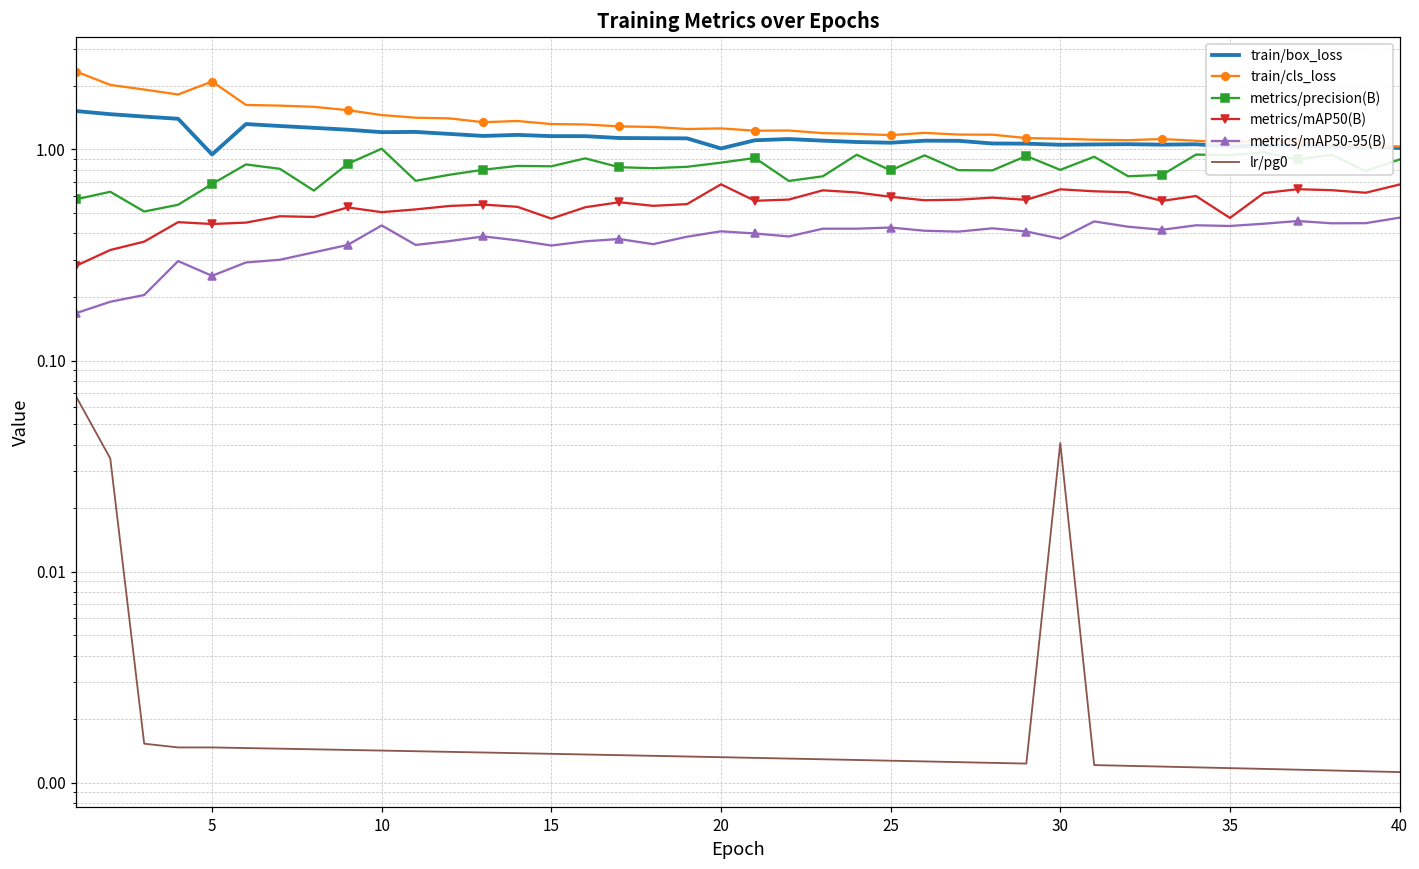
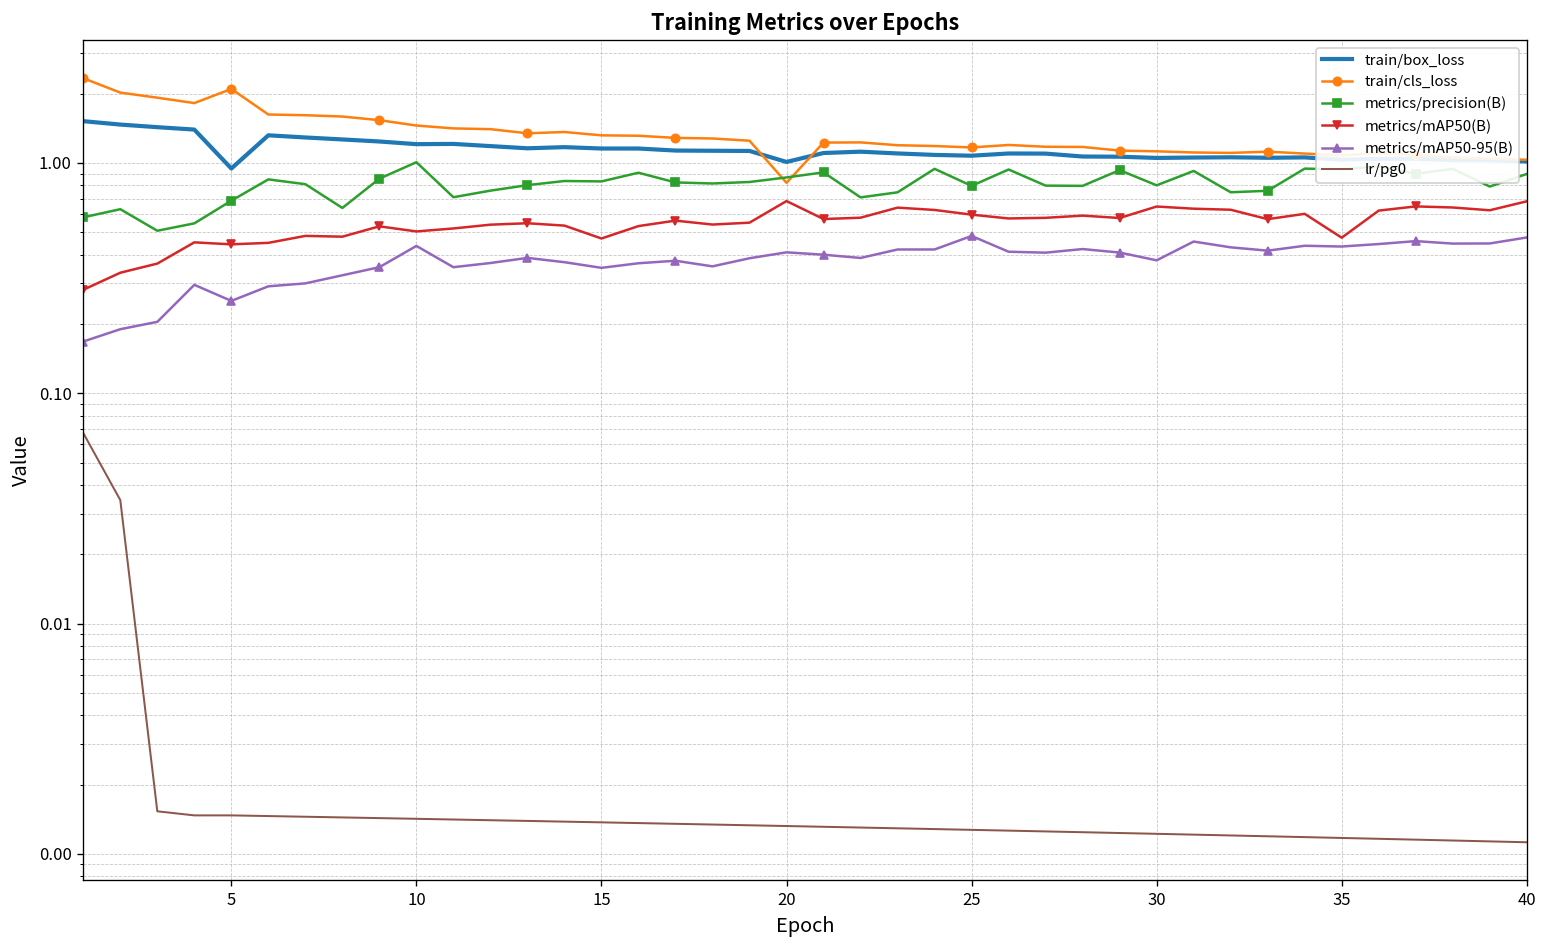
train/cls_loss, 20: 1.3 -> 0.82
metrics/mAP50-95(B), 25: 0.43 -> 0.48
lr/pg0, 30: 0.041 -> 0.0012
